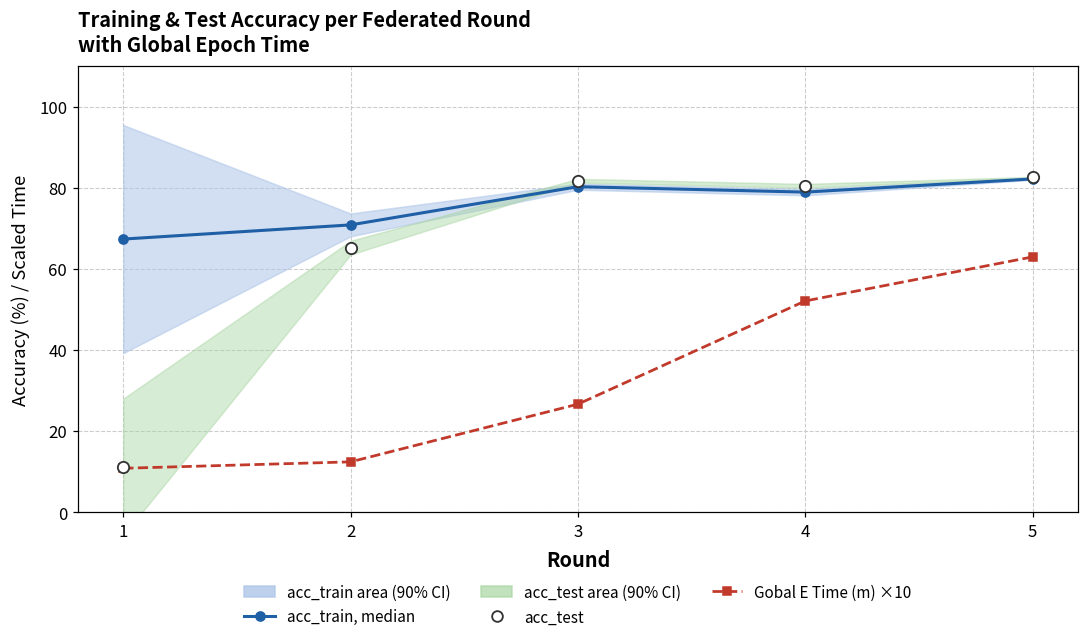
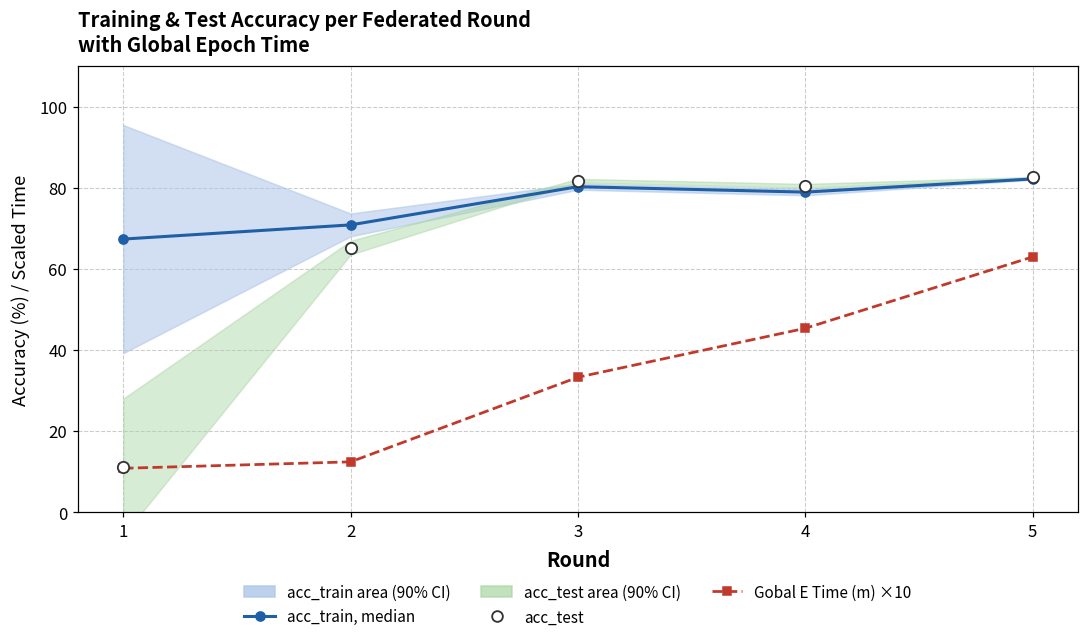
Gobal E Time (m) ×10, 3: 27 -> 33
Gobal E Time (m) ×10, 4: 52 -> 45
